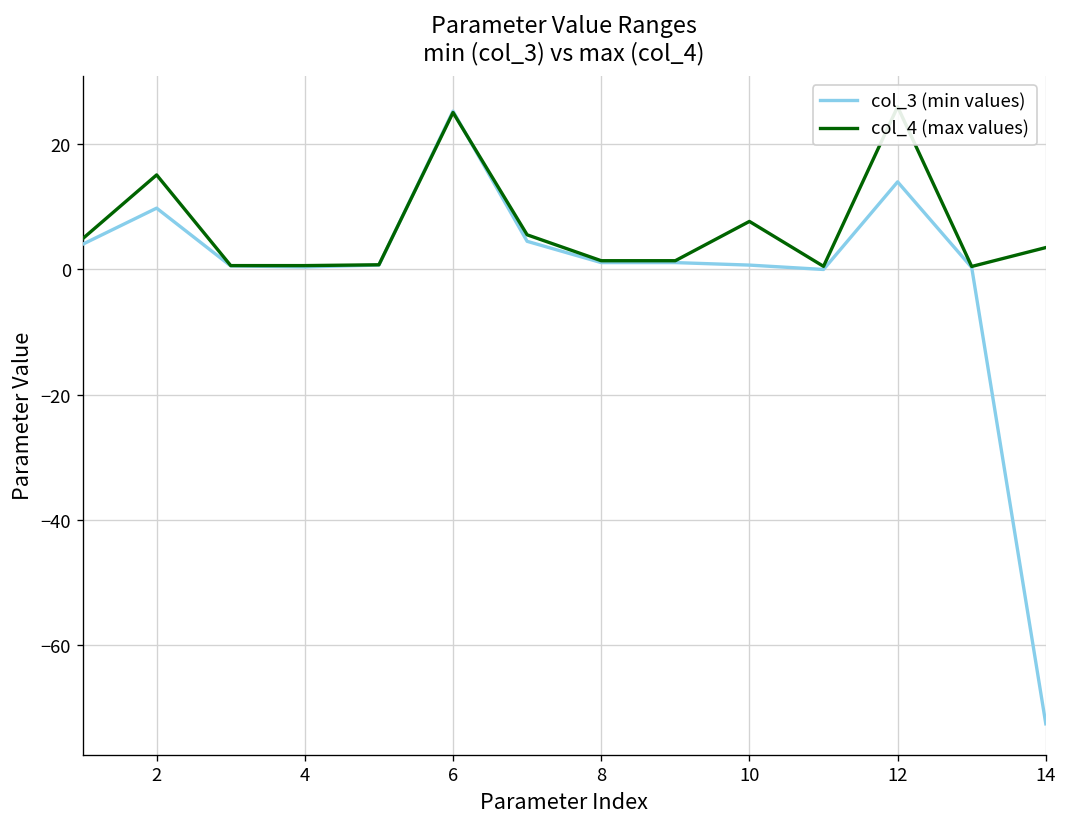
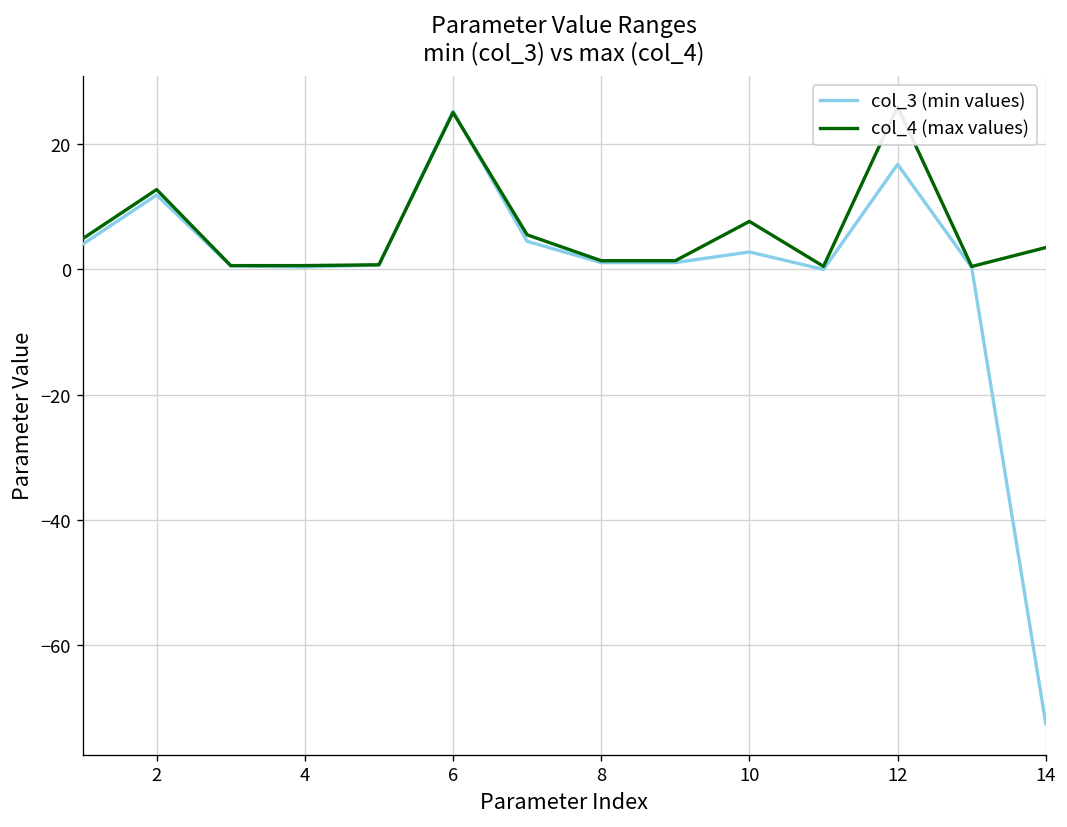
col_3 (min values), 2: 10 -> 12
col_4 (max values), 2: 15 -> 13
col_3 (min values), 10: 1 -> 3
col_3 (min values), 12: 14 -> 17
